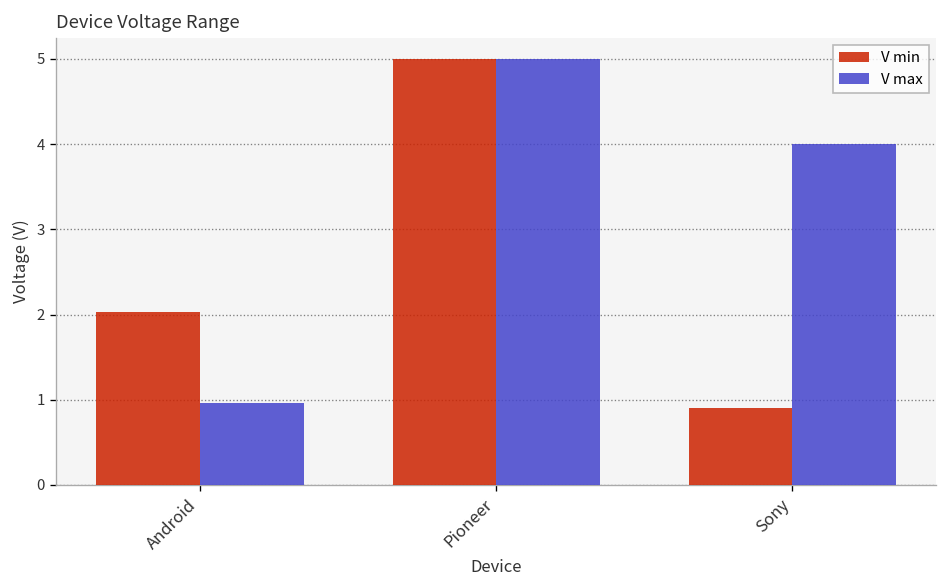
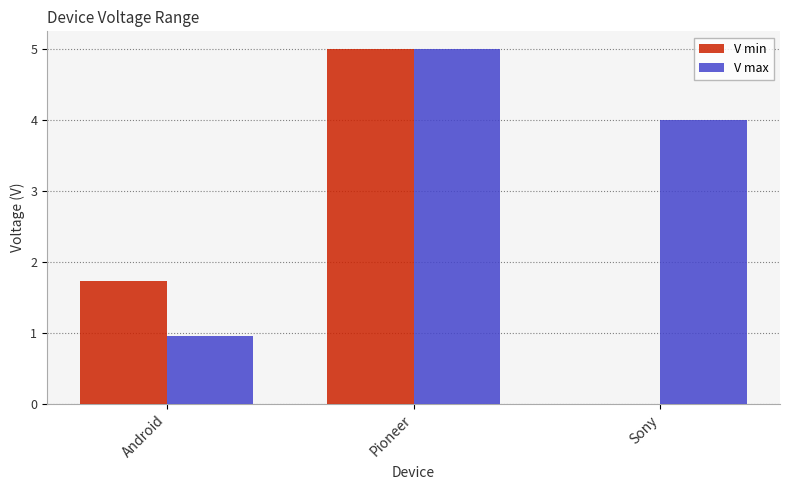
V min, Android: 2.0 -> 1.7
V min, Sony: 0.9 -> 0.0
